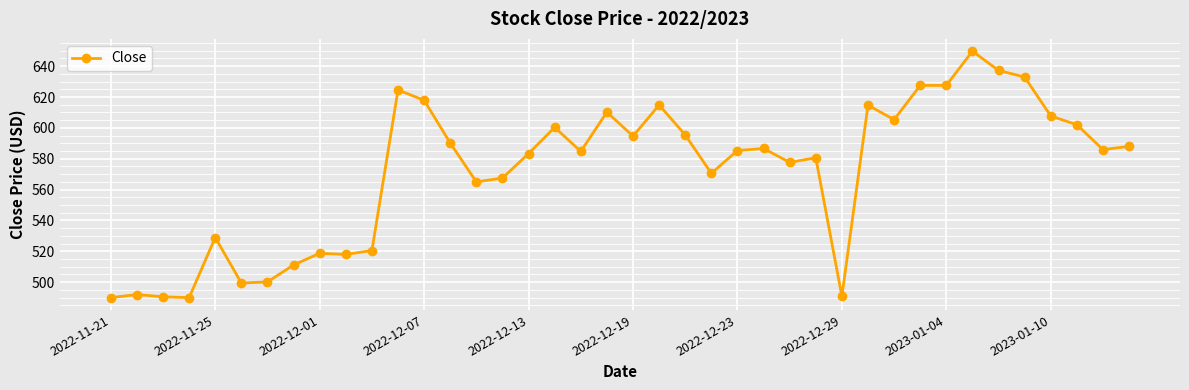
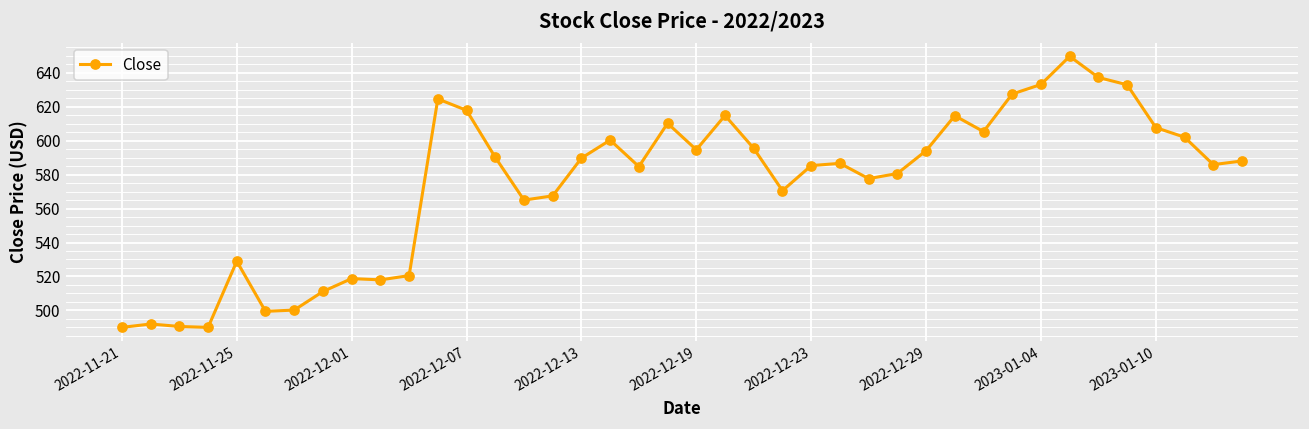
2022-12-13: 583 -> 590
2022-12-29: 491 -> 594
2023-01-04: 628 -> 633
